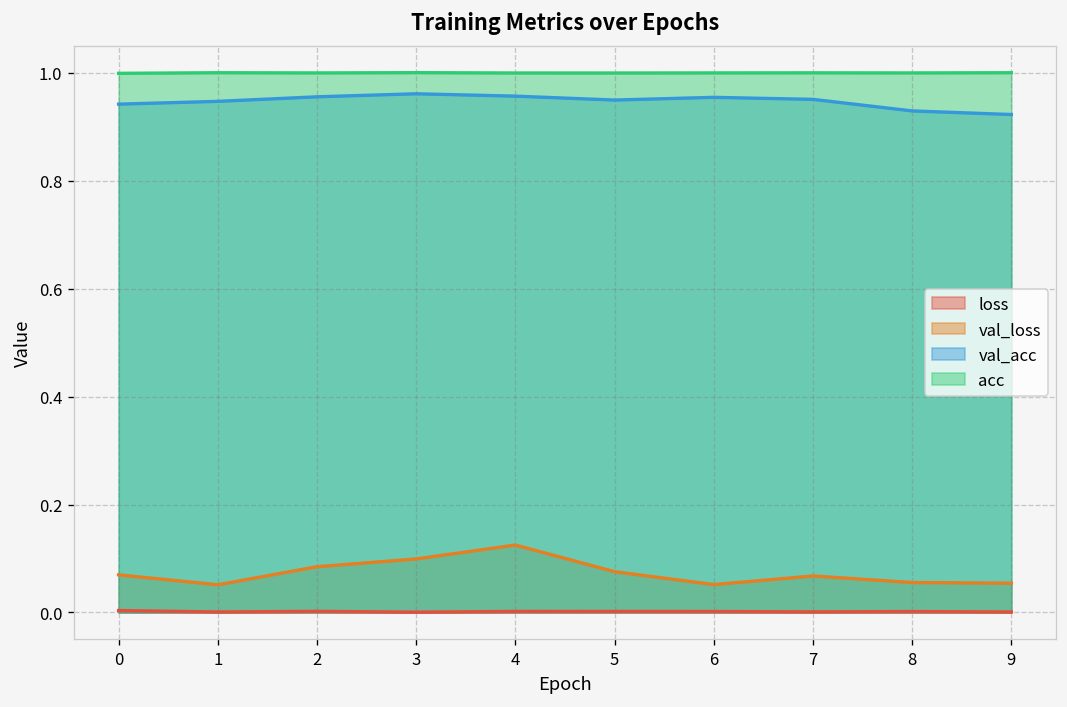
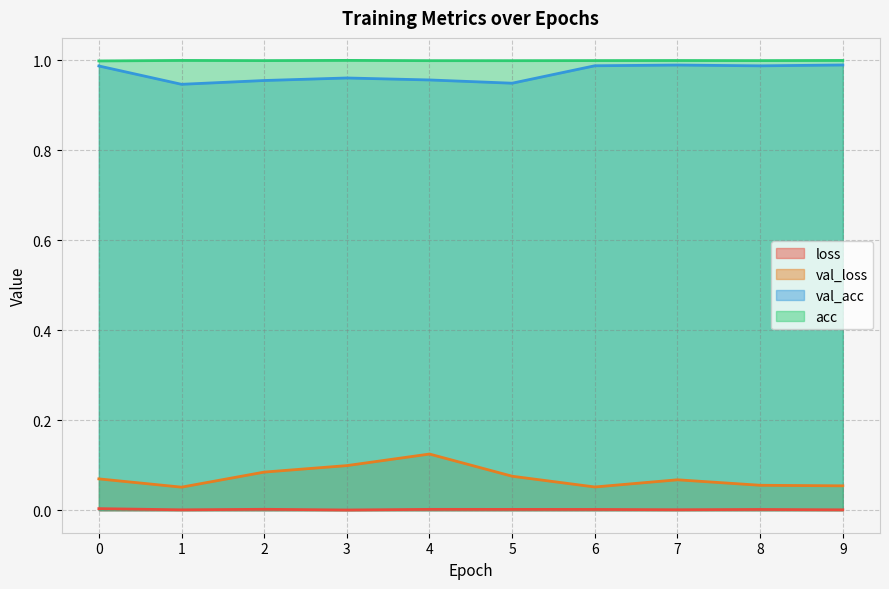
val_acc, 0: 0.94 -> 0.99
val_acc, 6: 0.95 -> 0.99
val_acc, 7: 0.95 -> 0.99
val_acc, 8: 0.93 -> 0.99
val_acc, 9: 0.92 -> 0.99
